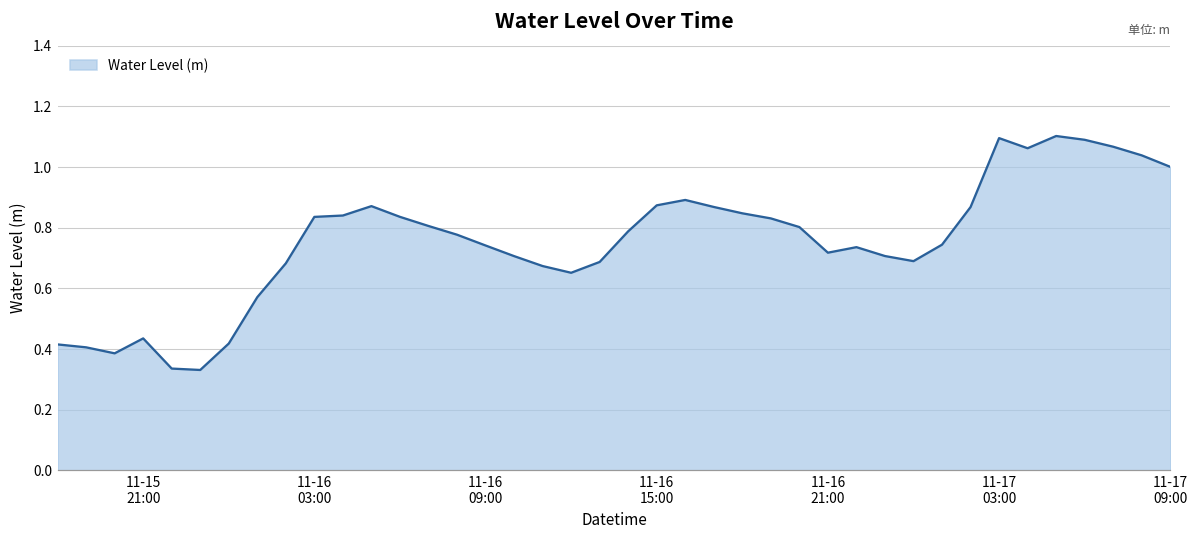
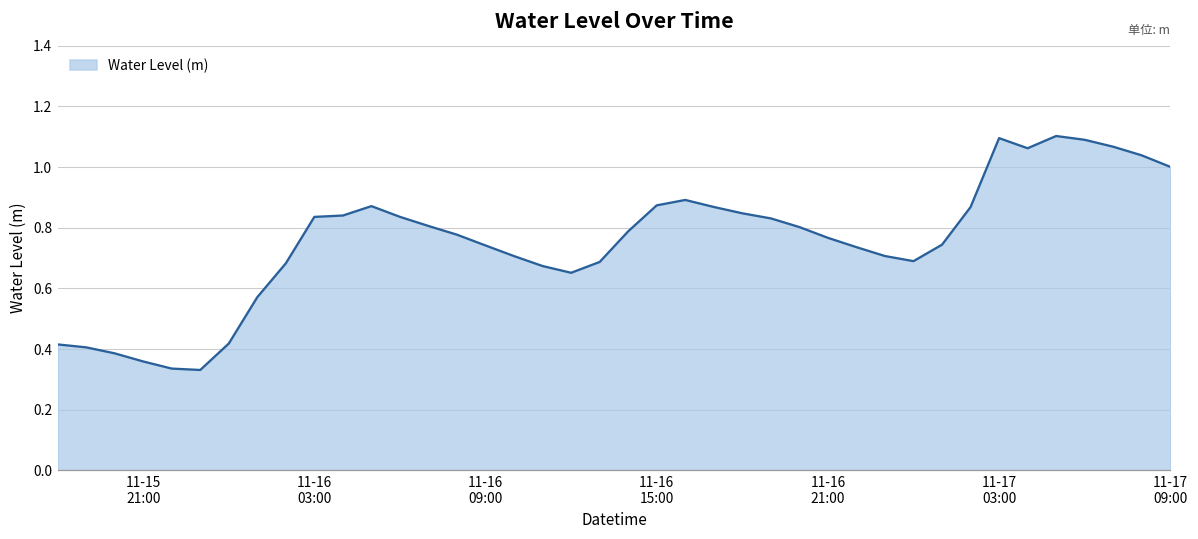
11-15 21:00: 0.44 -> 0.36
11-16 21:00: 0.72 -> 0.77
